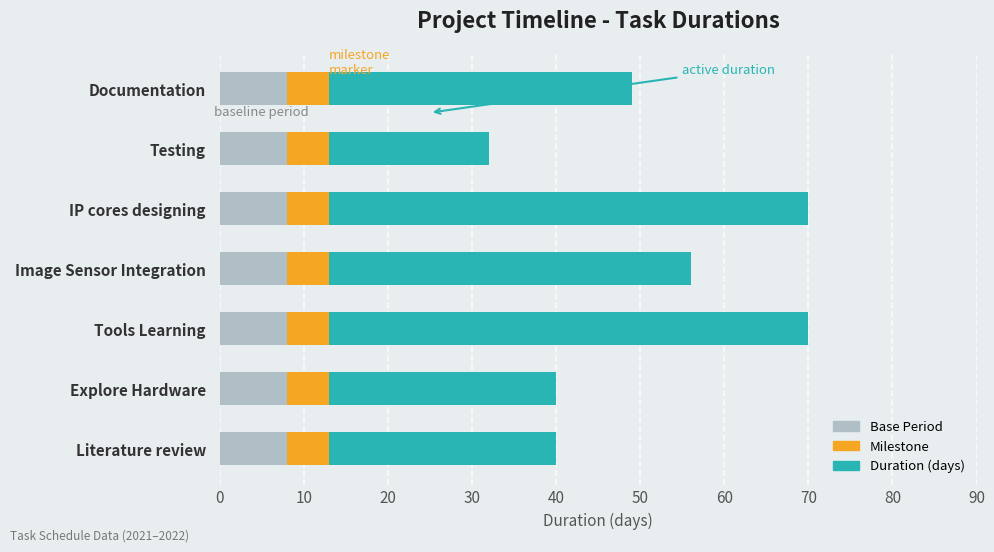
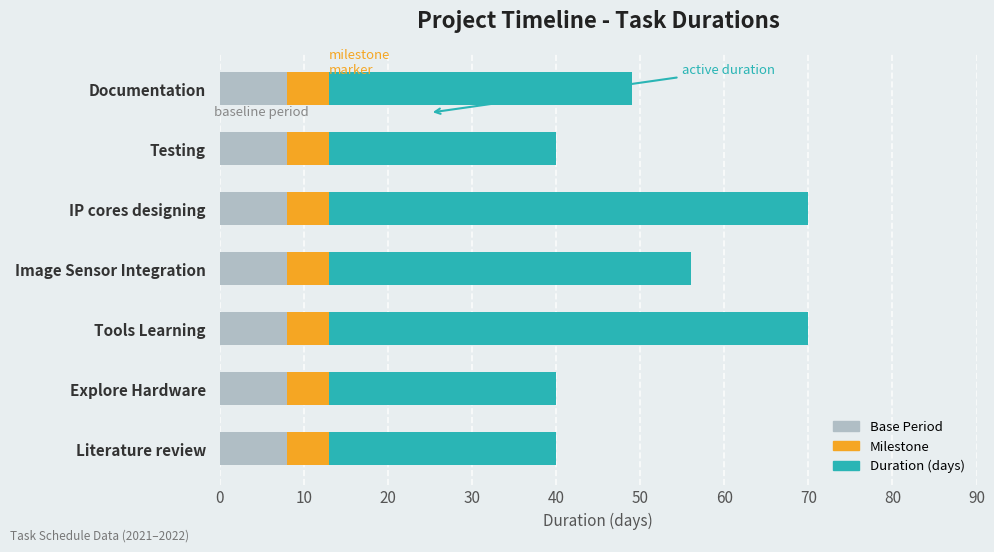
Duration (days), Testing: 22 -> 30
